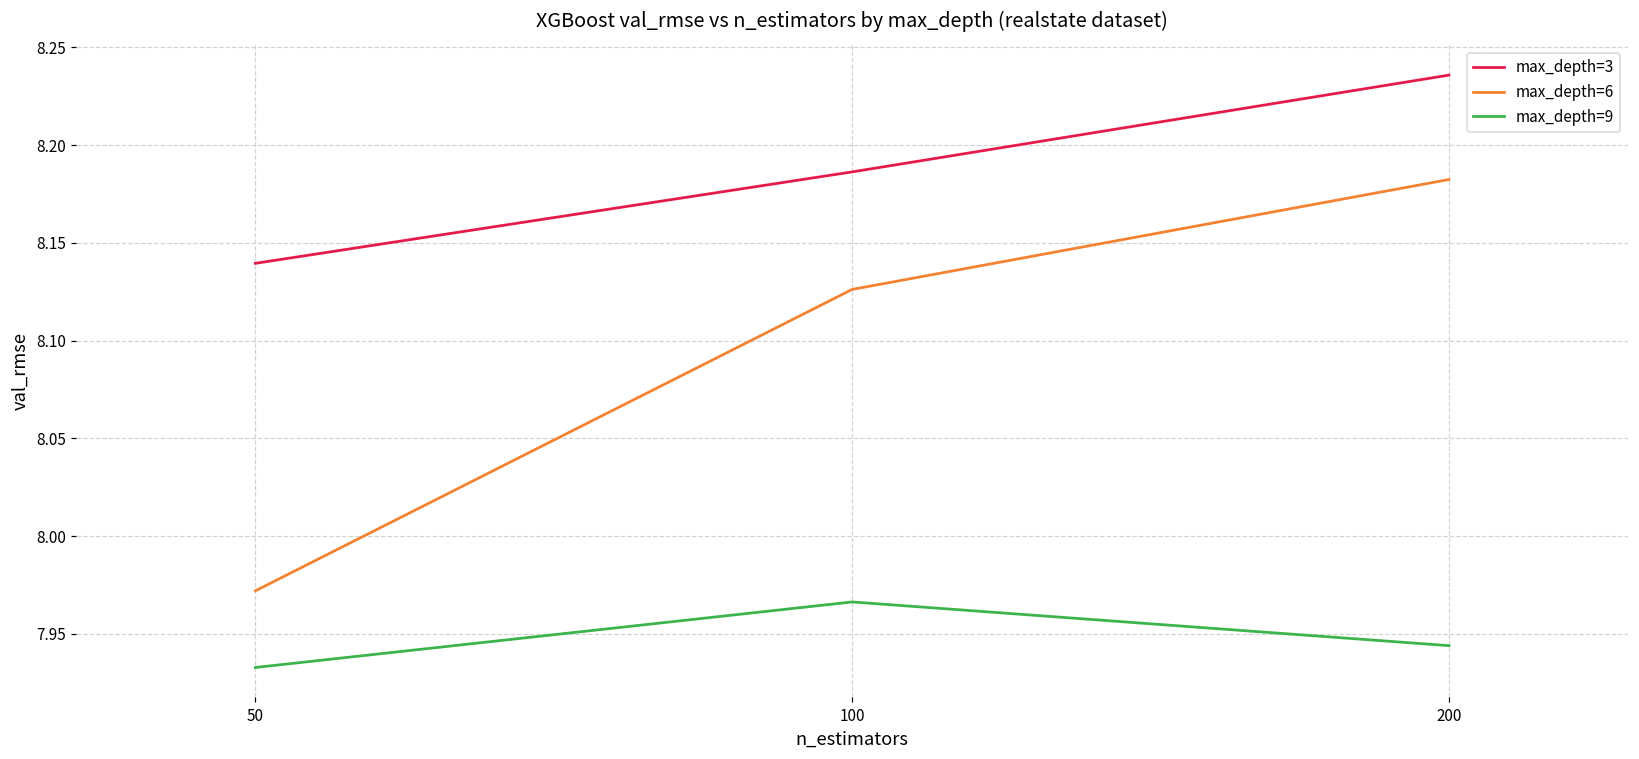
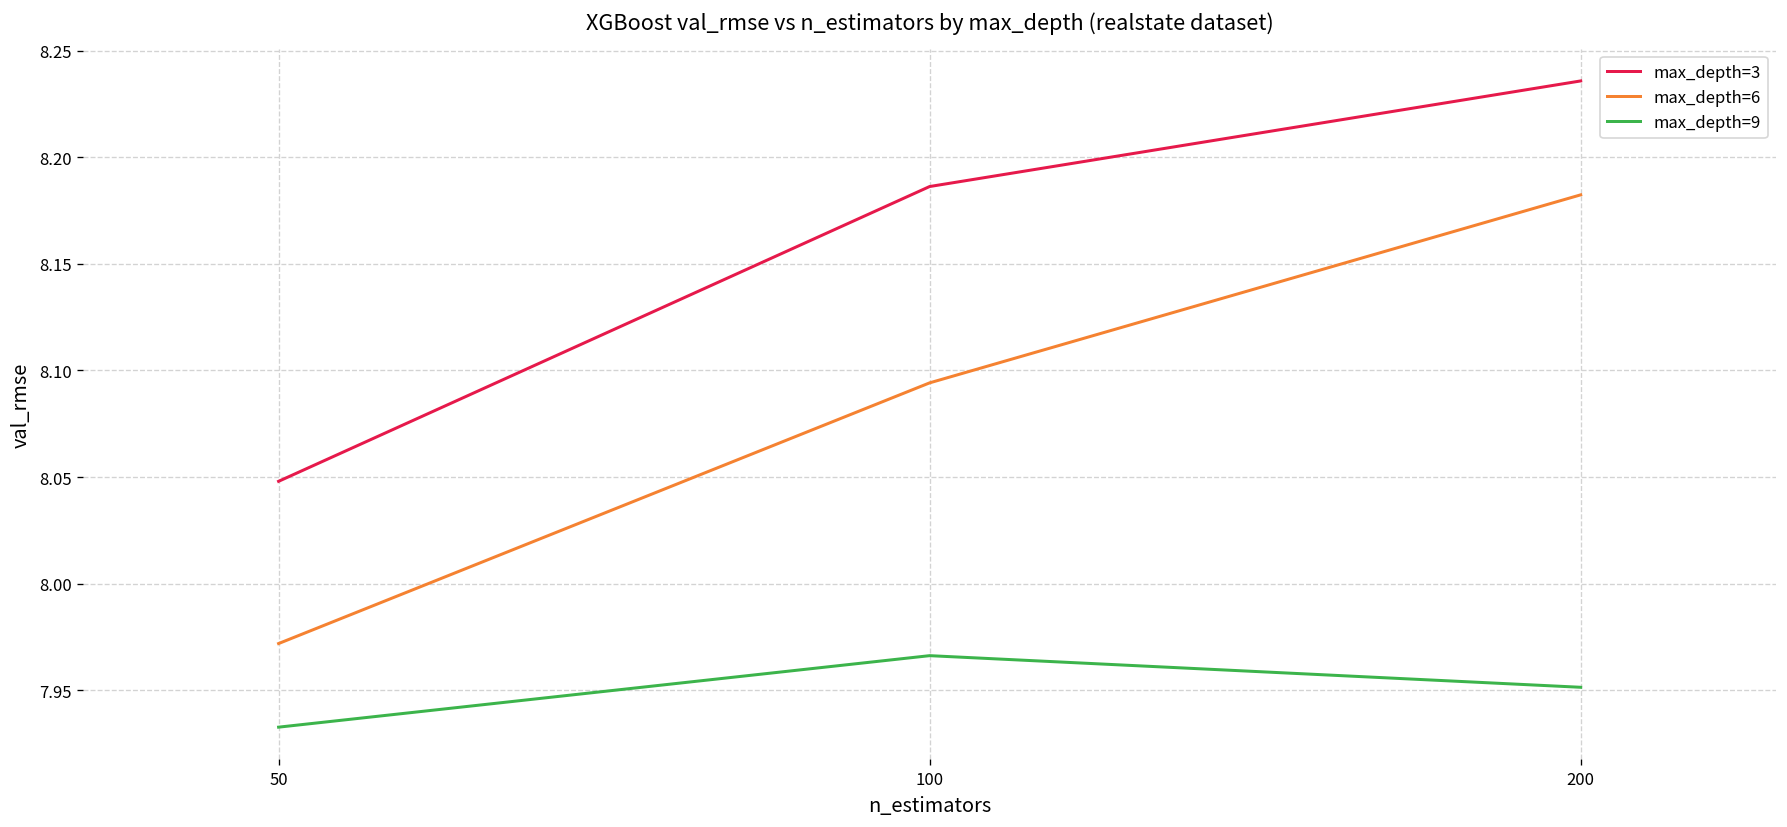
max_depth=3, 50: 8.139 -> 8.048
max_depth=6, 100: 8.126 -> 8.094
max_depth=9, 200: 7.944 -> 7.951
